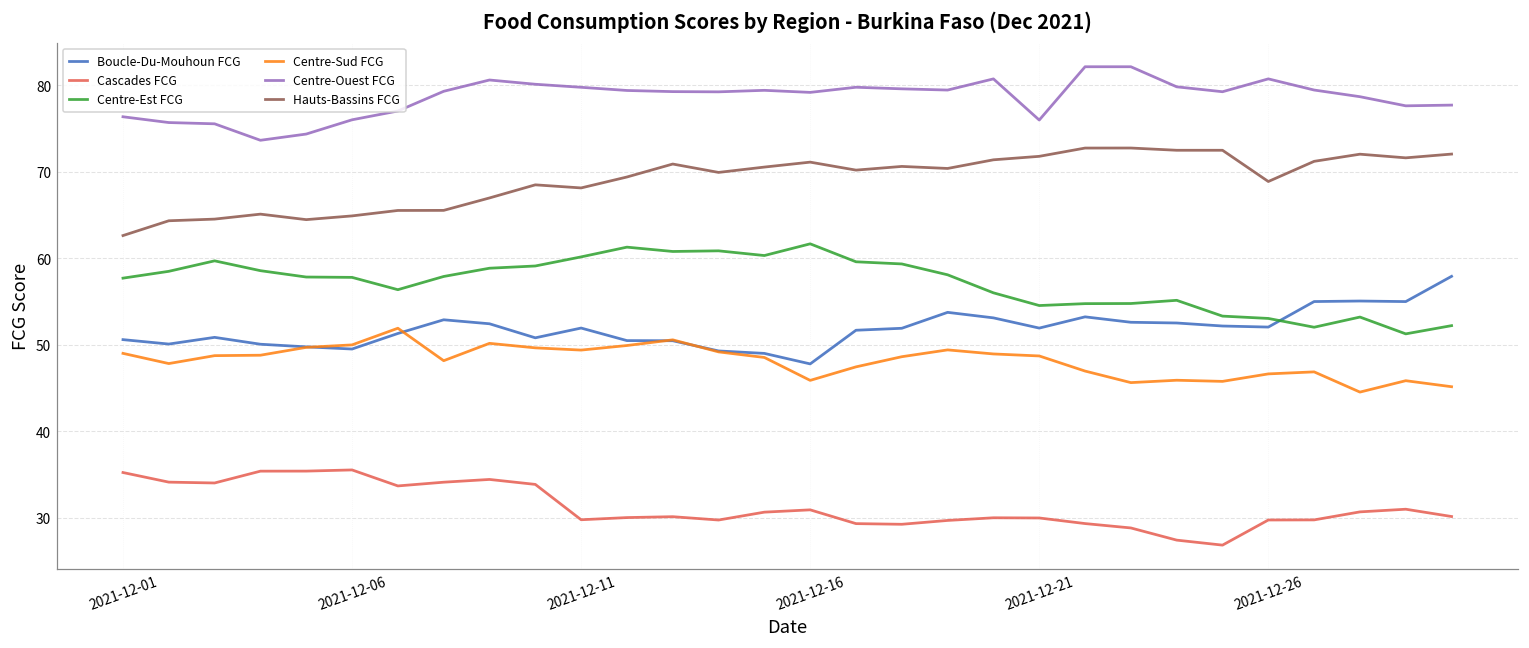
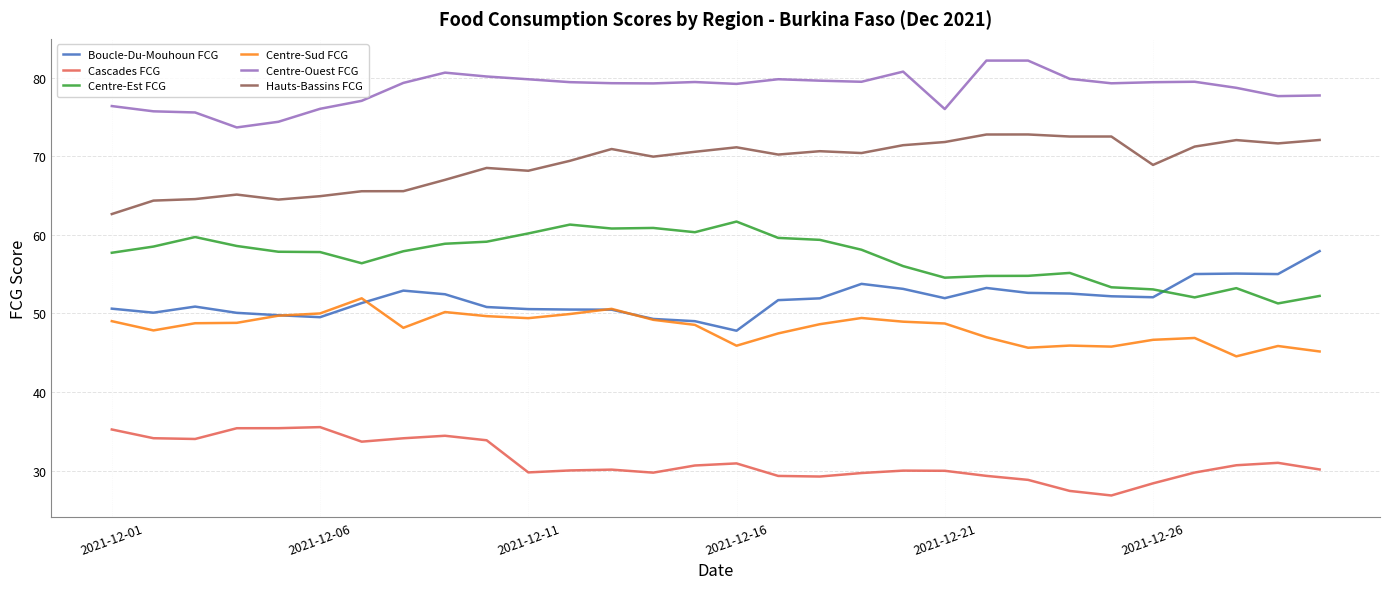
Boucle-Du-Mouhoun FCG, 2021-12-11: 52 -> 51
Cascades FCG, 2021-12-26: 30 -> 28
Centre-Ouest FCG, 2021-12-26: 81 -> 79
